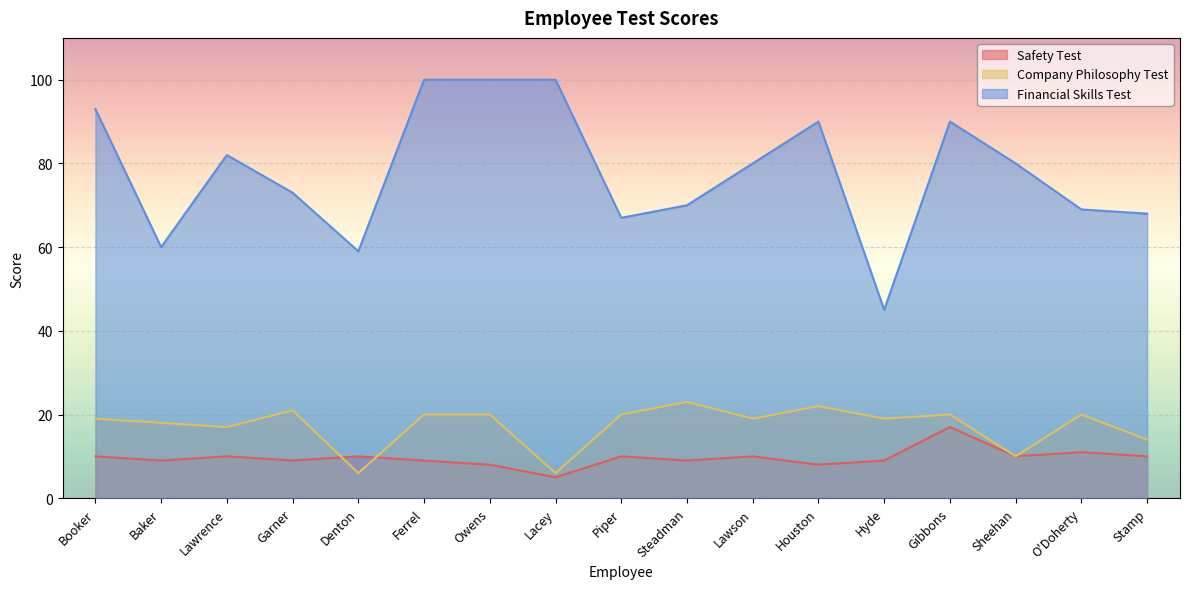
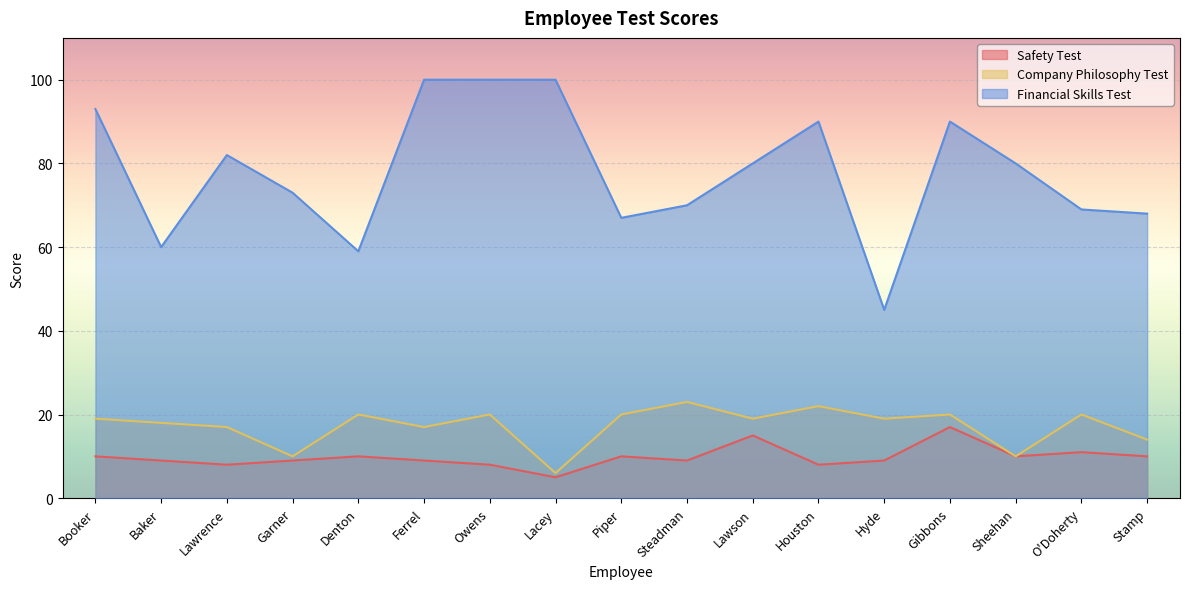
Safety Test, Lawrence: 10 -> 8
Company Philosophy Test, Garner: 21 -> 10
Company Philosophy Test, Denton: 6 -> 20
Company Philosophy Test, Ferrel: 20 -> 17
Safety Test, Lawson: 10 -> 15
